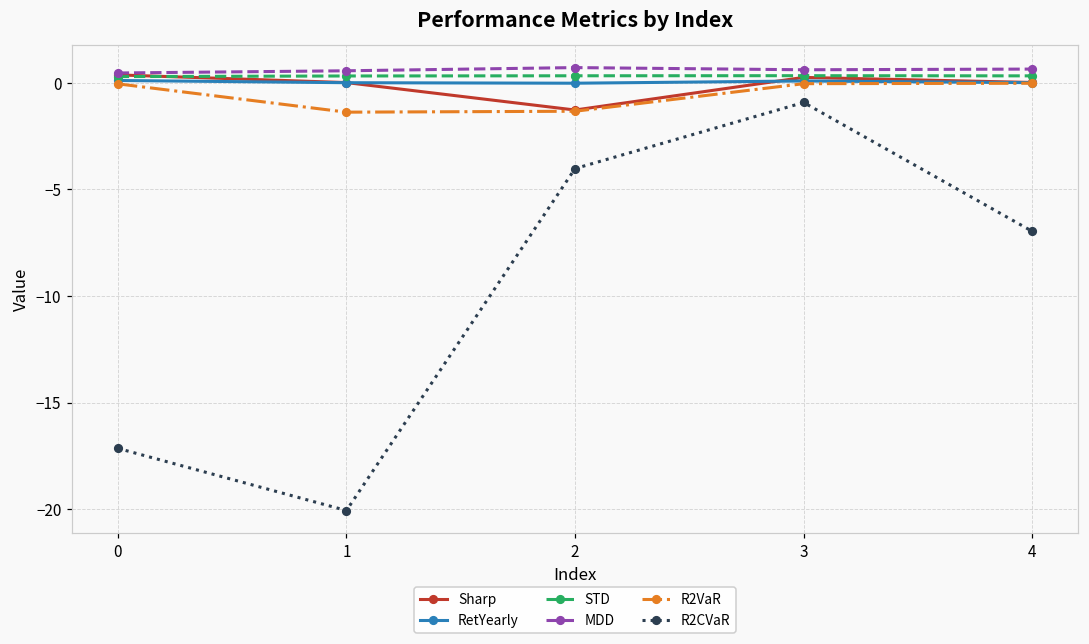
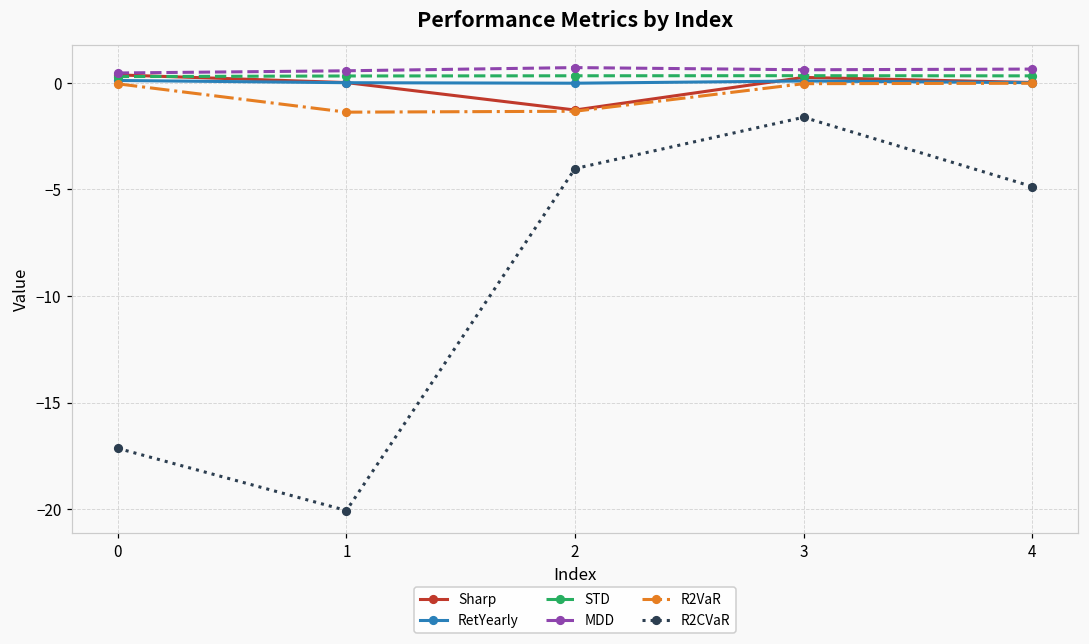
R2CVaR, 3: -0.9 -> -1.6
R2CVaR, 4: -7.0 -> -4.9
